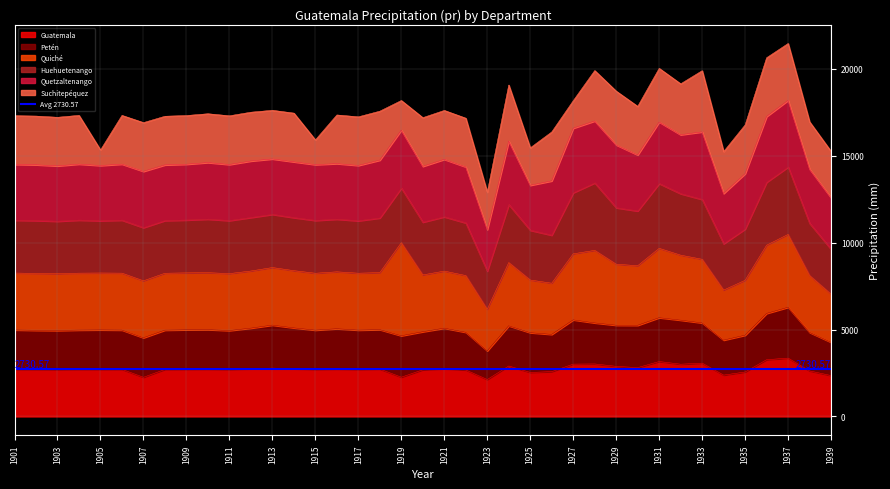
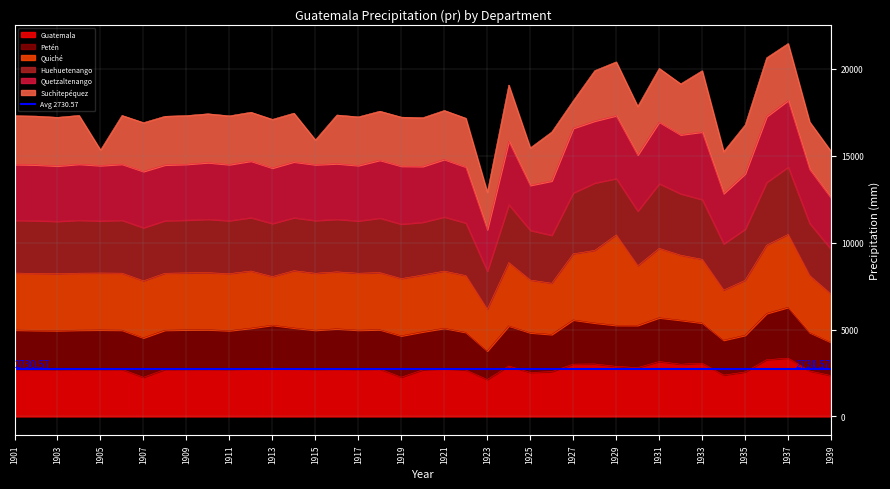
Quiché, 1913: 3300 -> 2800
Quiché, 1919: 5400 -> 3300
Suchitepéquez, 1919: 1700 -> 2800
Quiché, 1929: 3500 -> 5200
